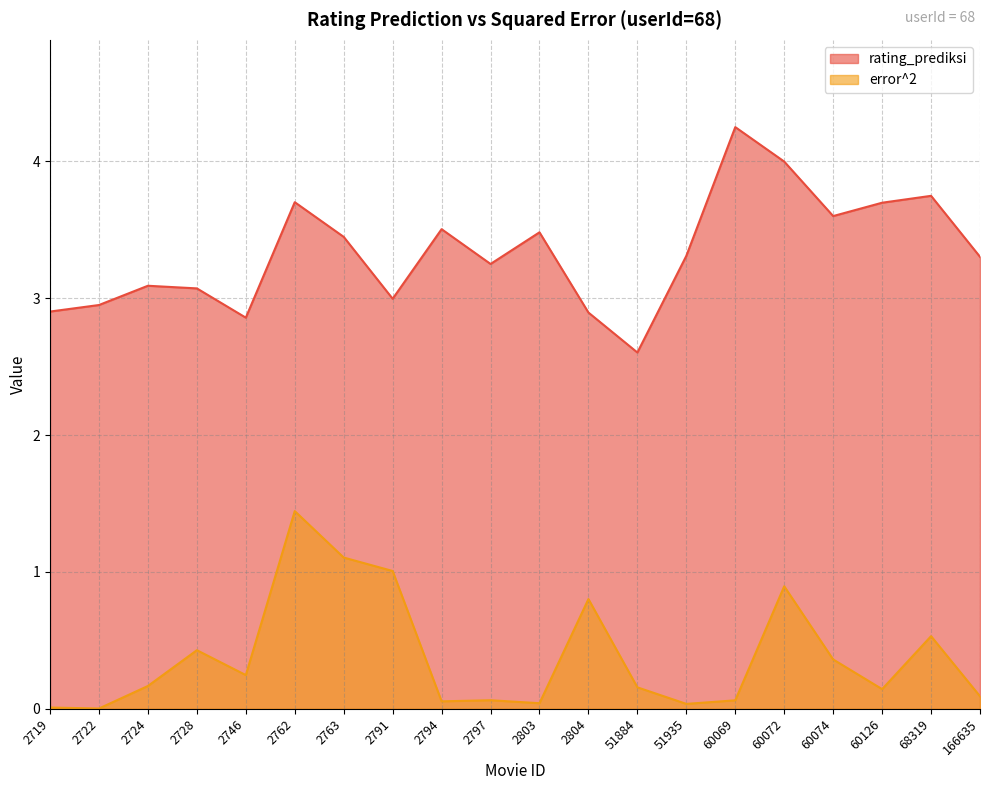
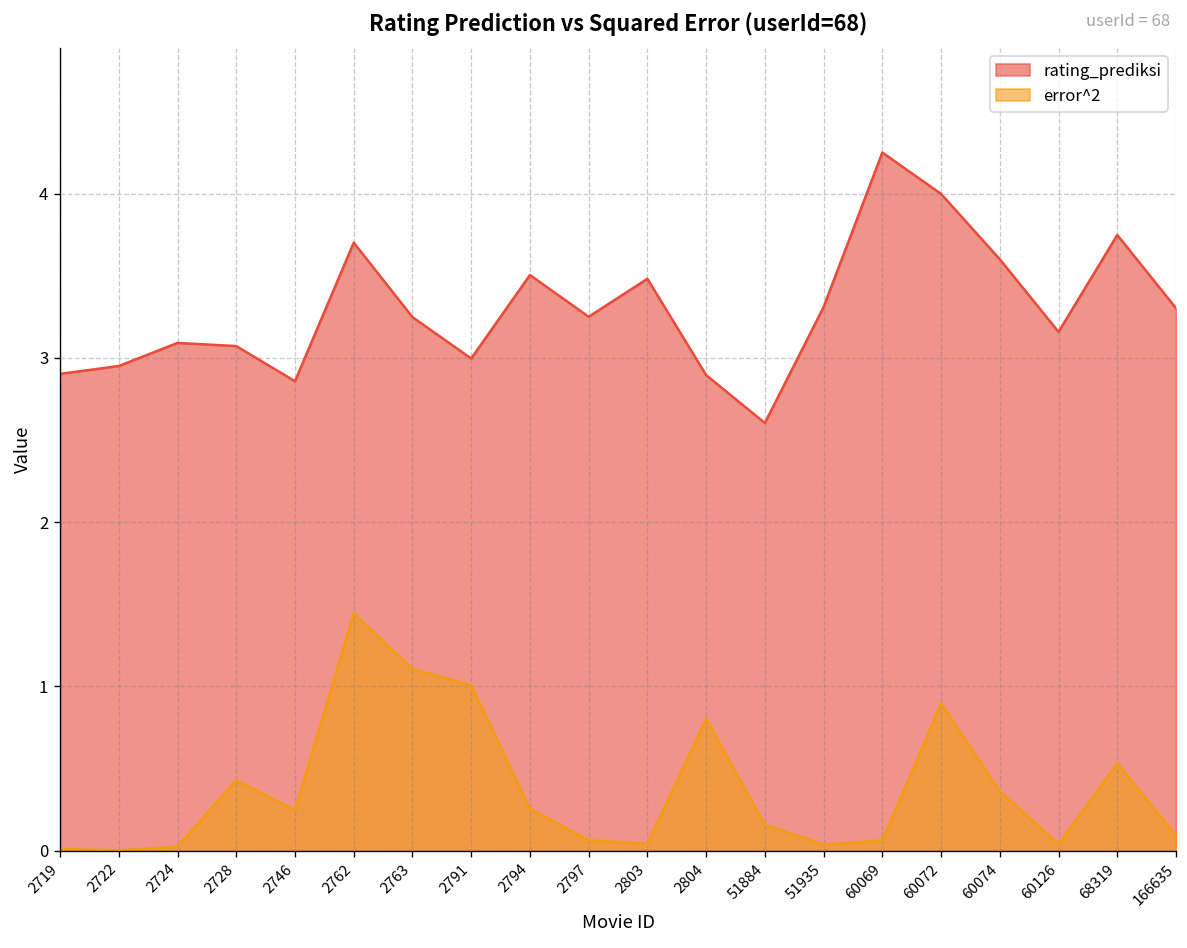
error^2, 2724: 0.17 -> 0.02
rating_prediksi, 2763: 3.45 -> 3.25
error^2, 2794: 0.05 -> 0.25
rating_prediksi, 60126: 3.70 -> 3.16
error^2, 60126: 0.14 -> 0.04
